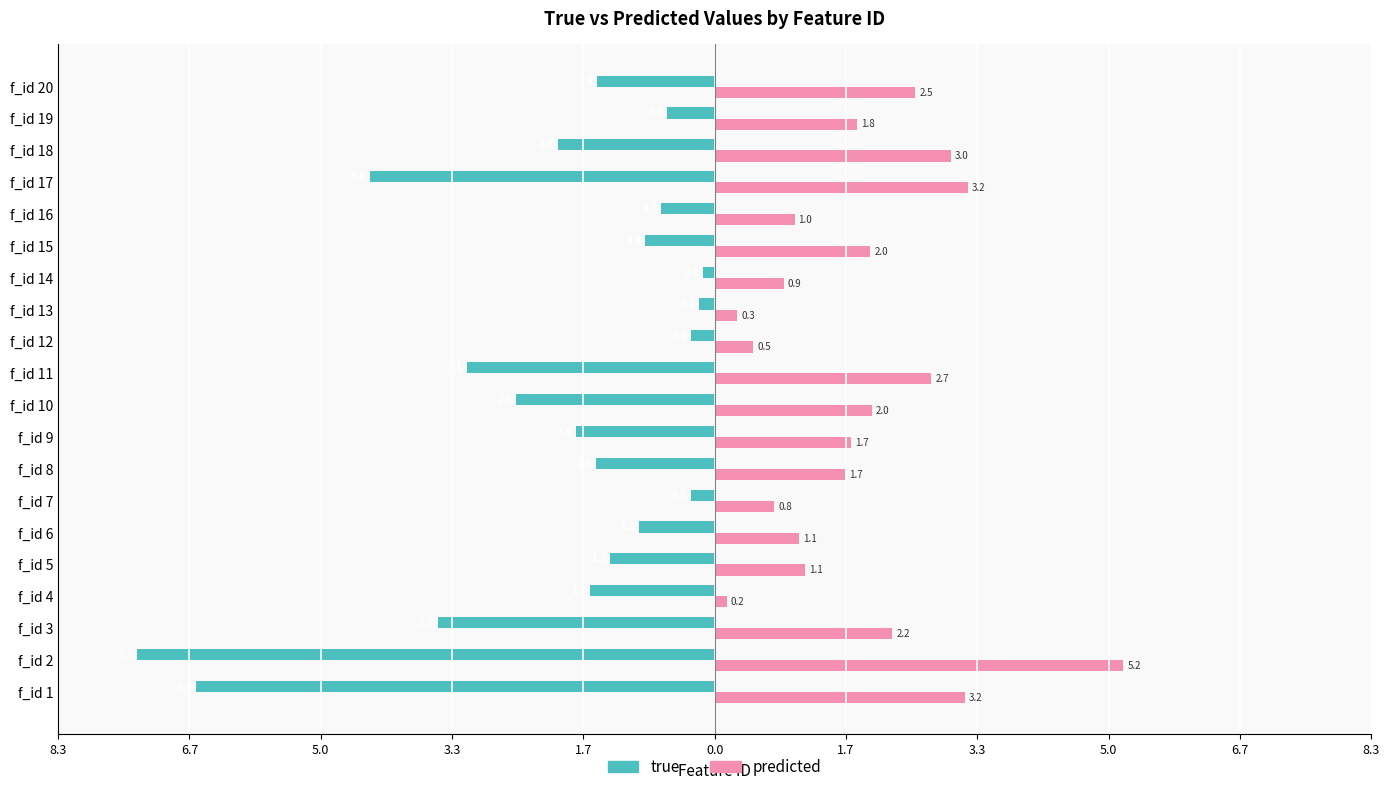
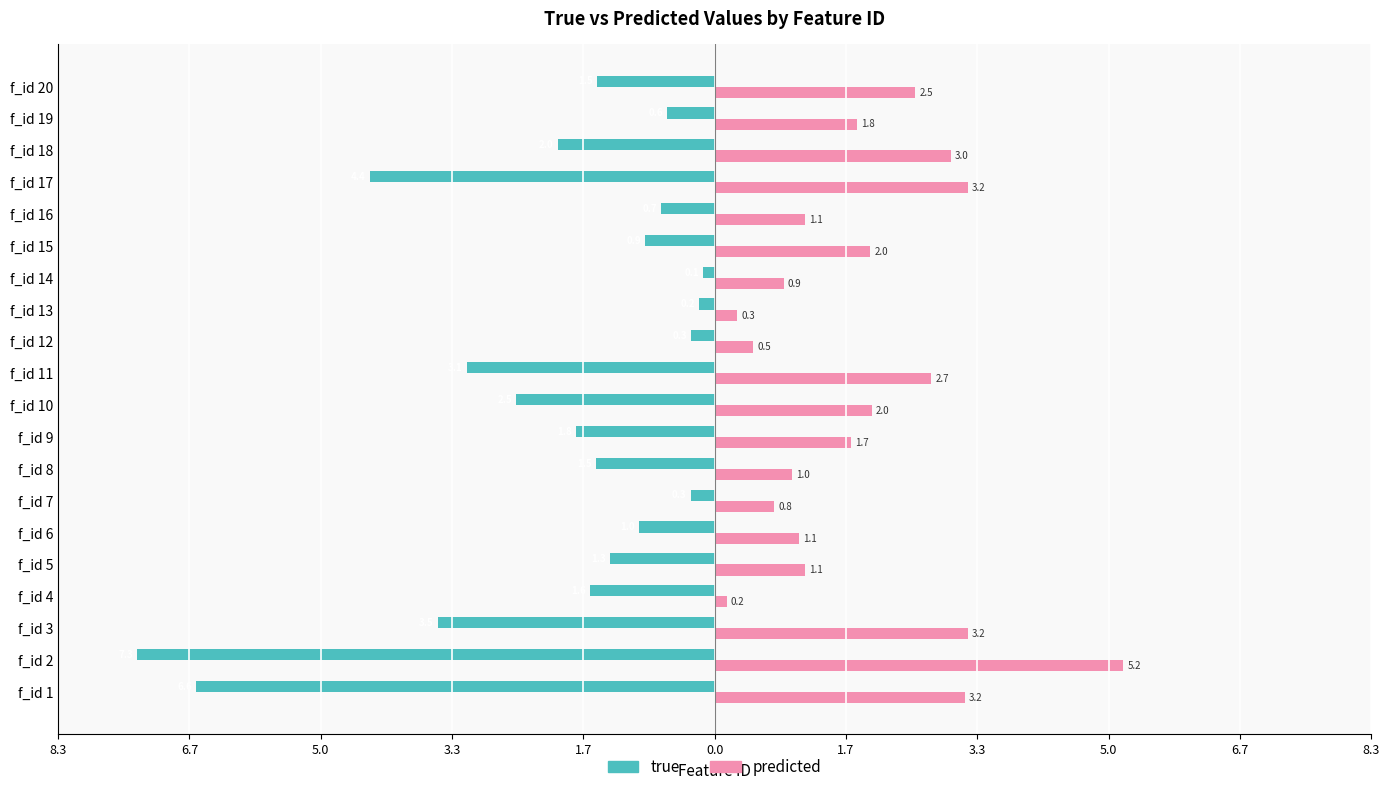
predicted, f_id 16: 1.0 -> 1.1
predicted, f_id 8: 1.7 -> 1.0
predicted, f_id 3: 2.2 -> 3.2
